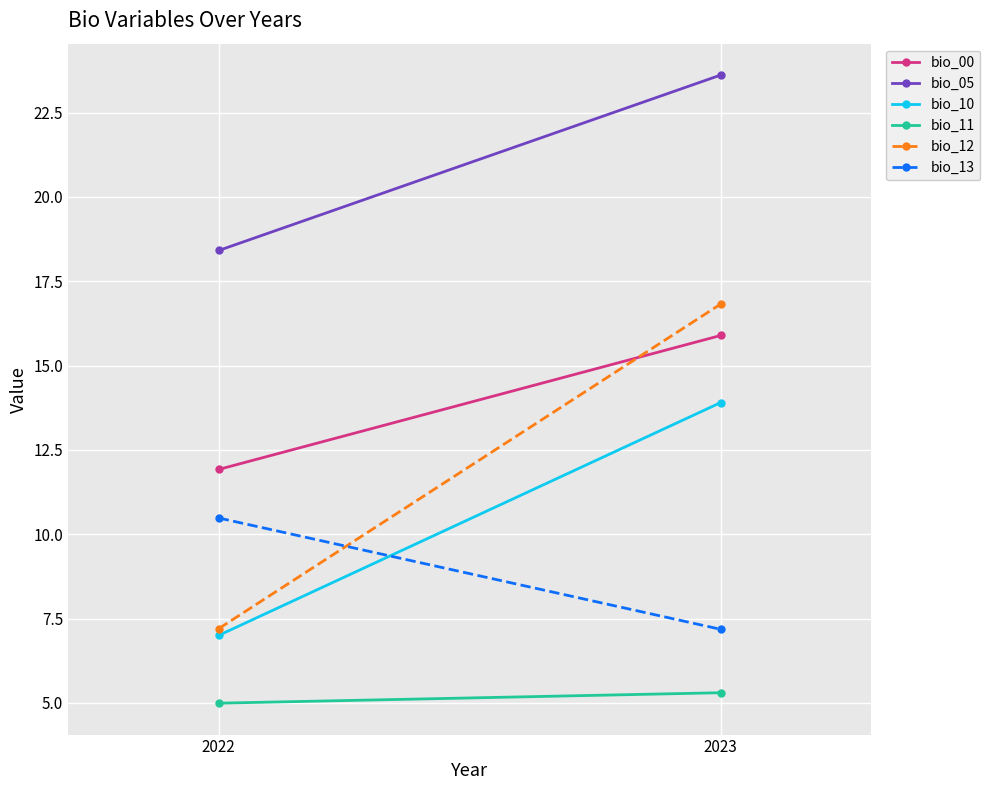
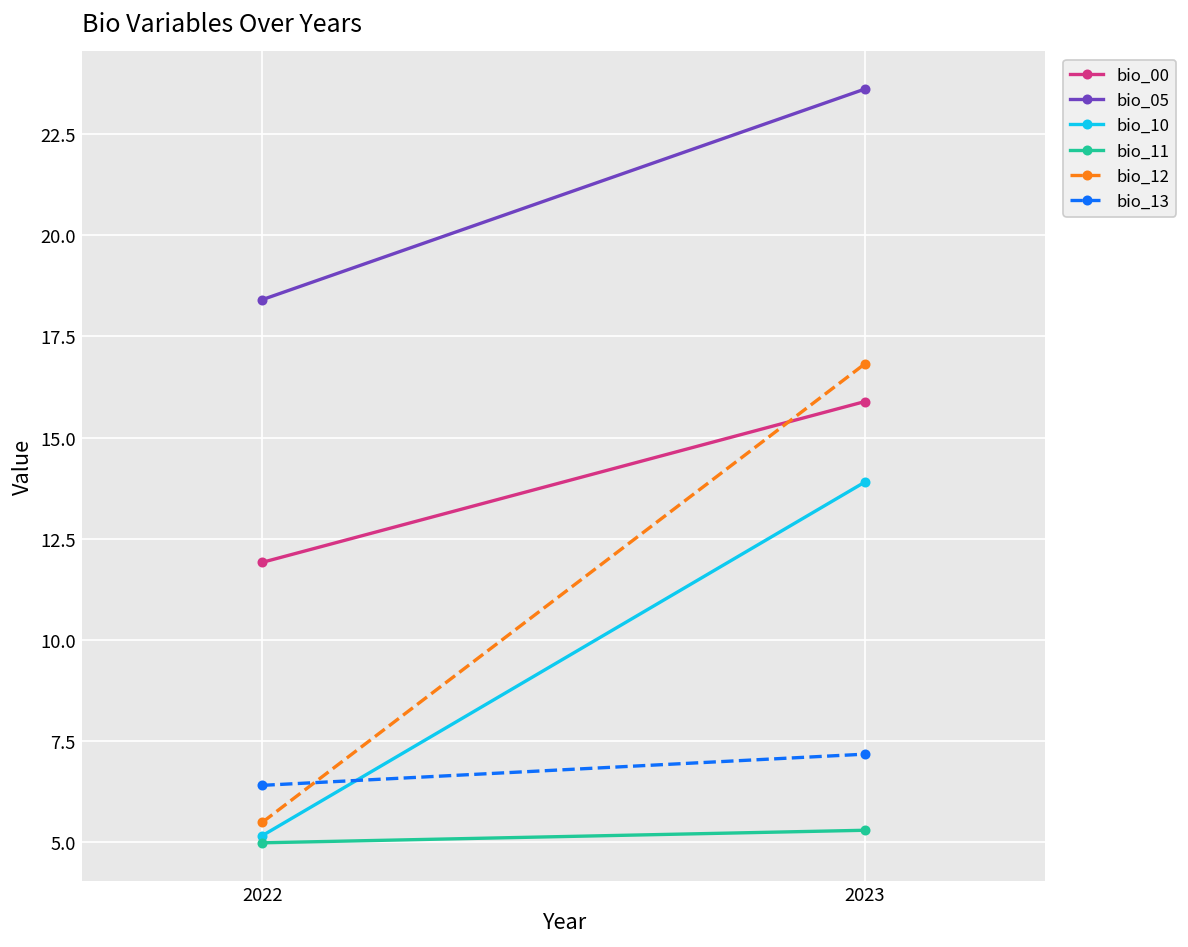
bio_10, 2022: 7.0 -> 5.2
bio_12, 2022: 7.2 -> 5.5
bio_13, 2022: 10.5 -> 6.4
